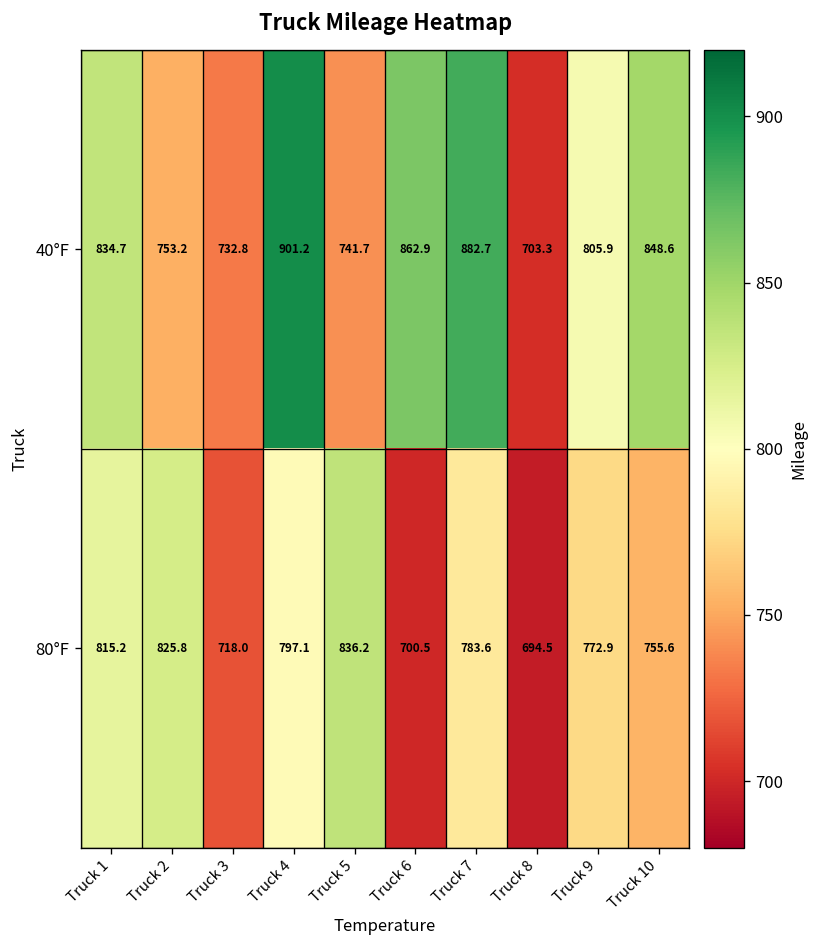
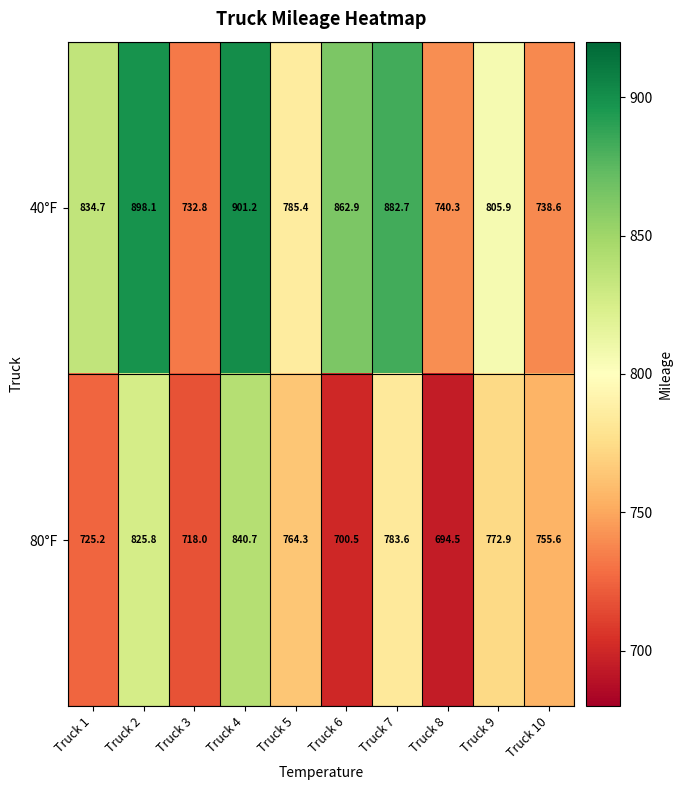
40°F, Truck 2: 753.2 -> 898.1
40°F, Truck 5: 741.7 -> 785.4
40°F, Truck 8: 703.3 -> 740.3
40°F, Truck 10: 848.6 -> 738.6
80°F, Truck 1: 815.2 -> 725.2
80°F, Truck 4: 797.1 -> 840.7
80°F, Truck 5: 836.2 -> 764.3
